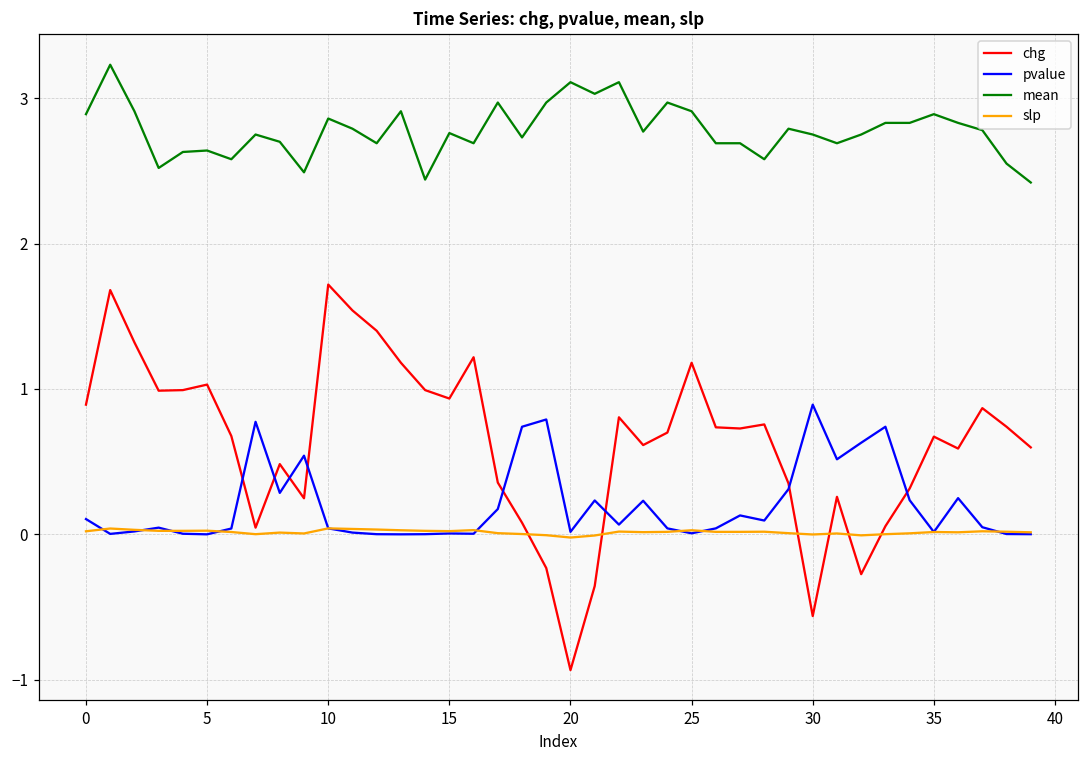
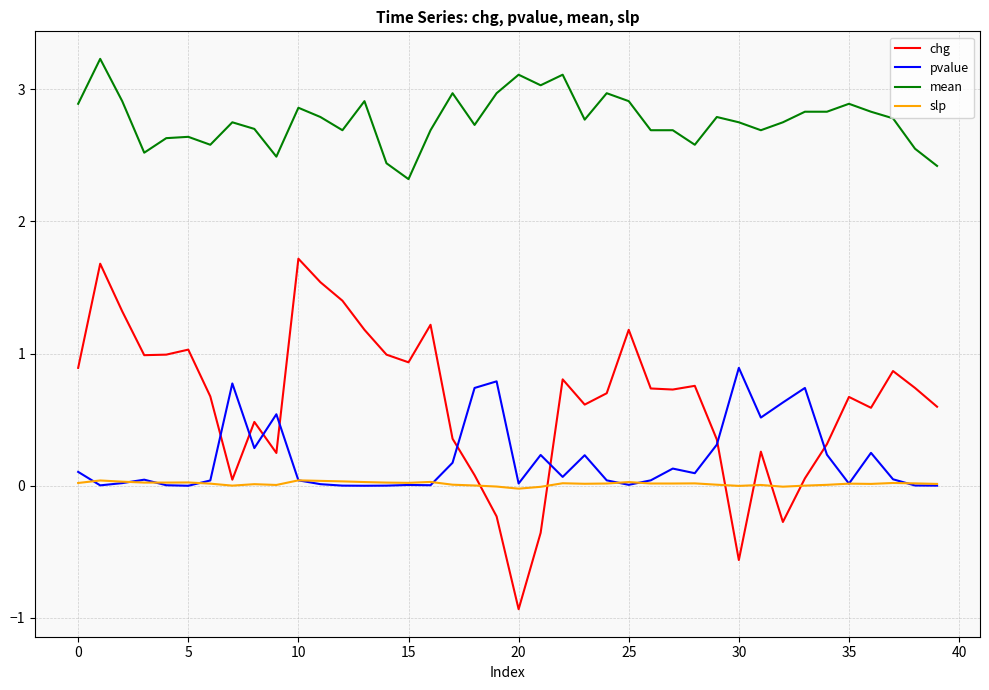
mean, 15: 2.76 -> 2.32
